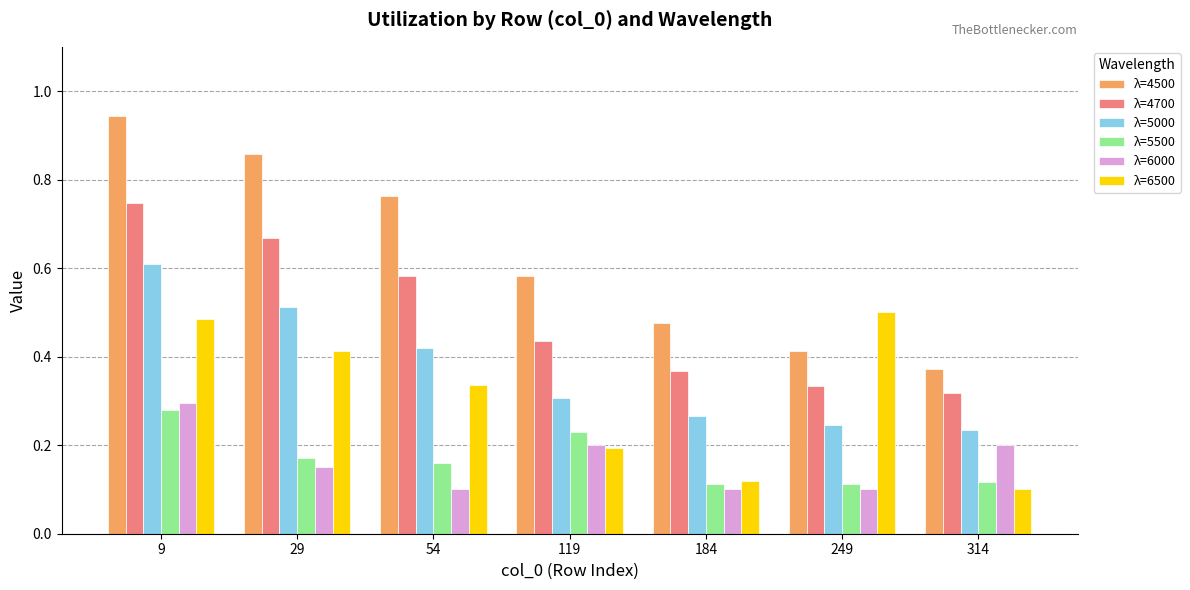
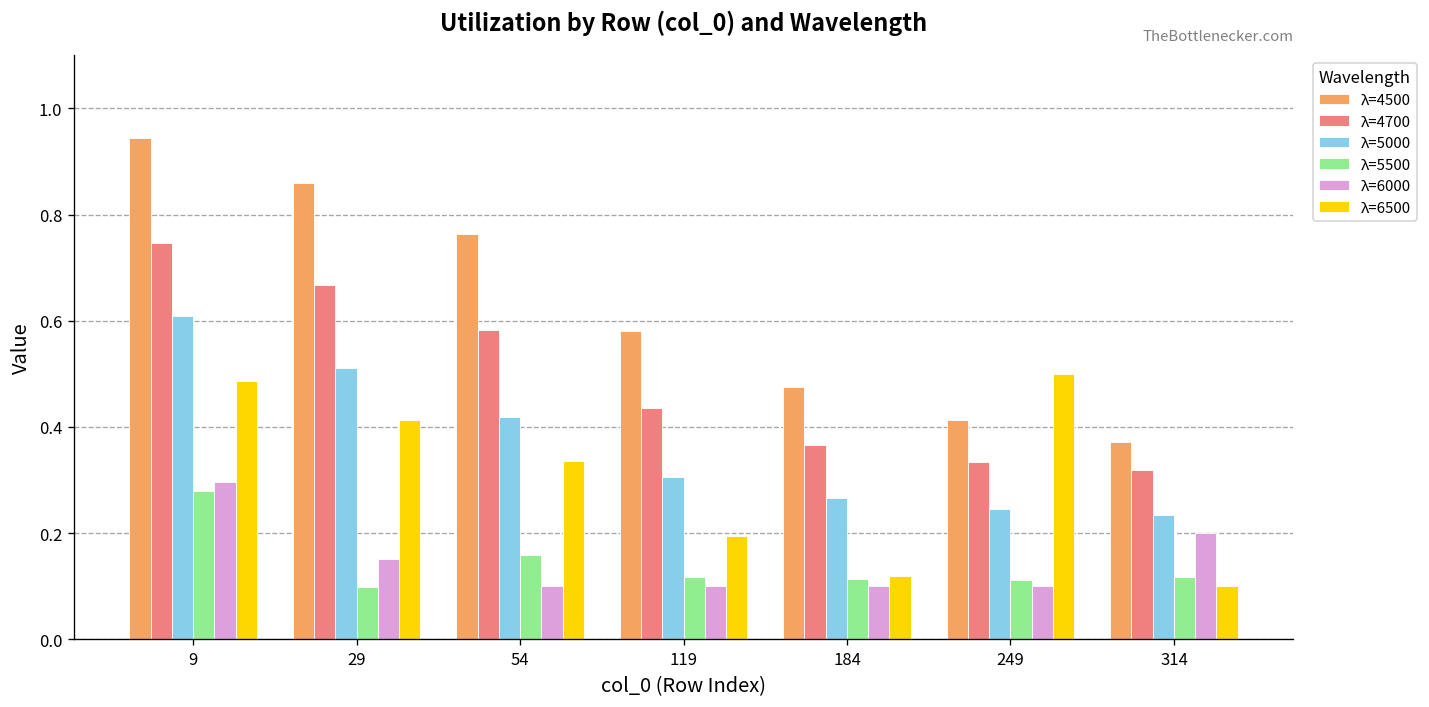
λ=5500, 29: 0.17 -> 0.10
λ=5500, 119: 0.23 -> 0.12
λ=6000, 119: 0.2 -> 0.1
